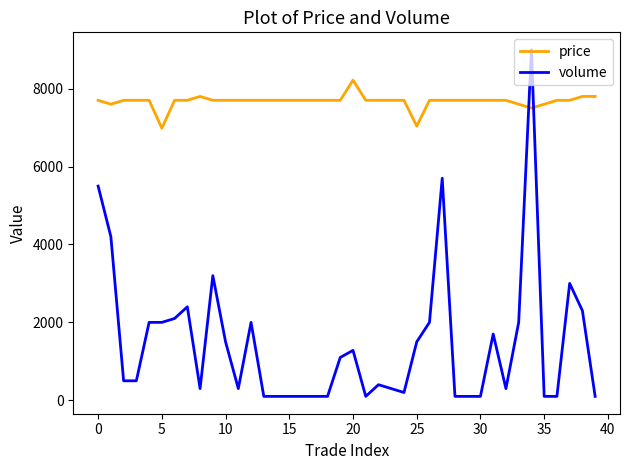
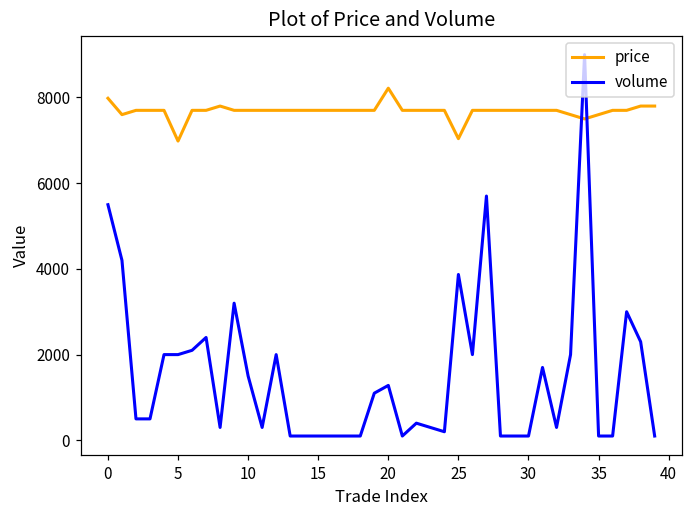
price, 0: 7700 -> 8000
volume, 25: 1500 -> 3900
